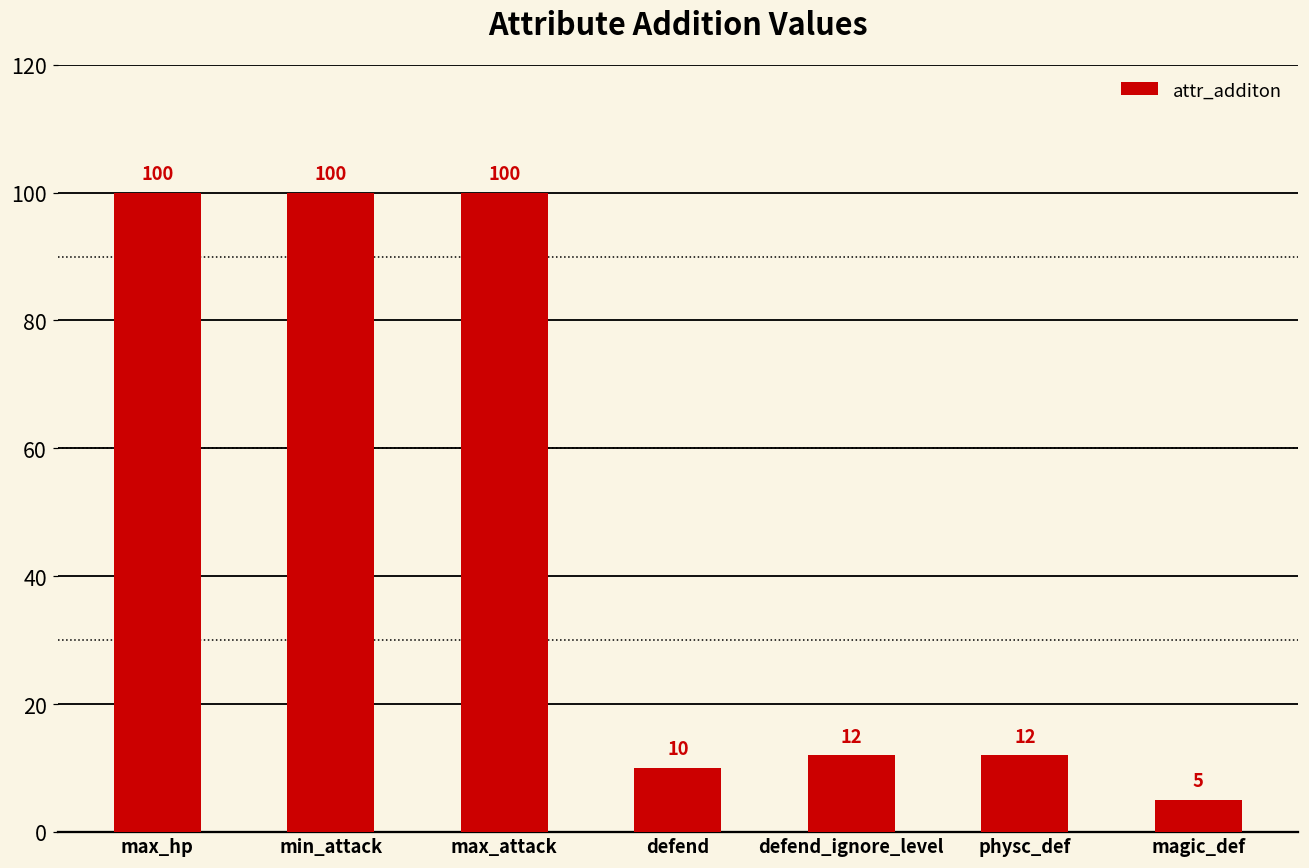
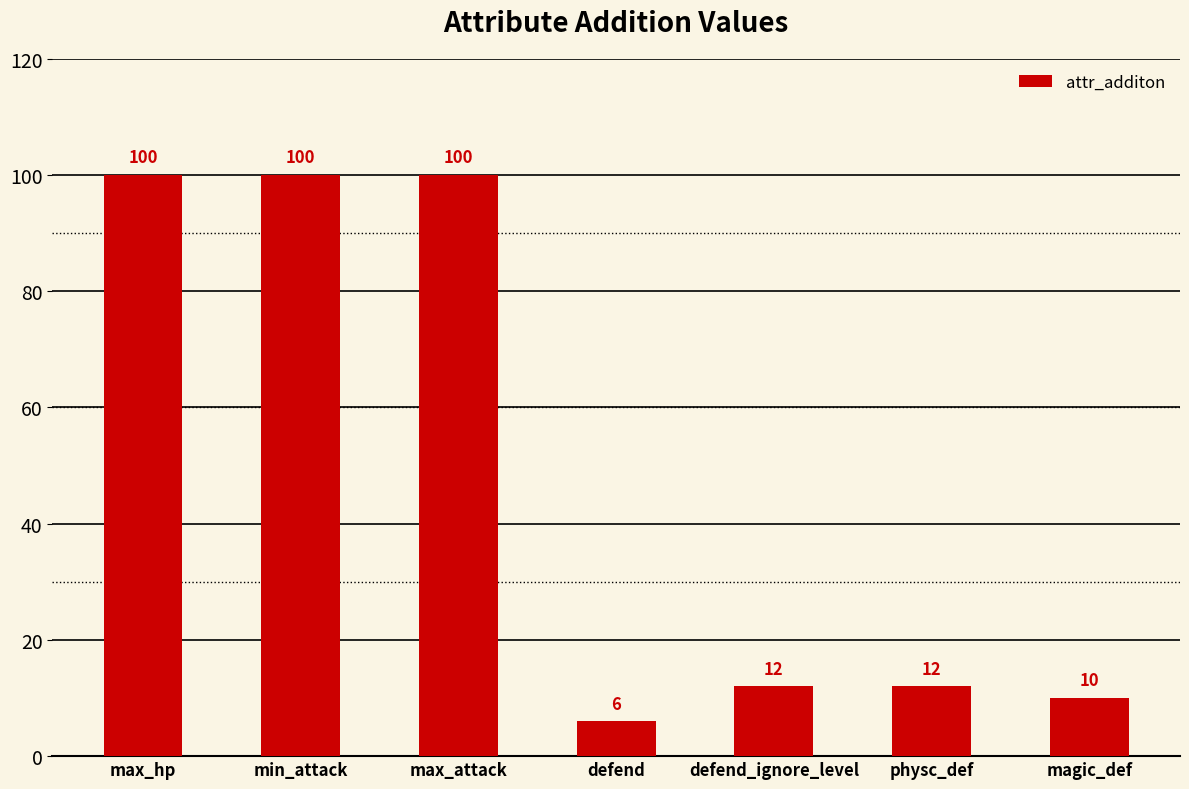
defend: 10 -> 6
magic_def: 5 -> 10
